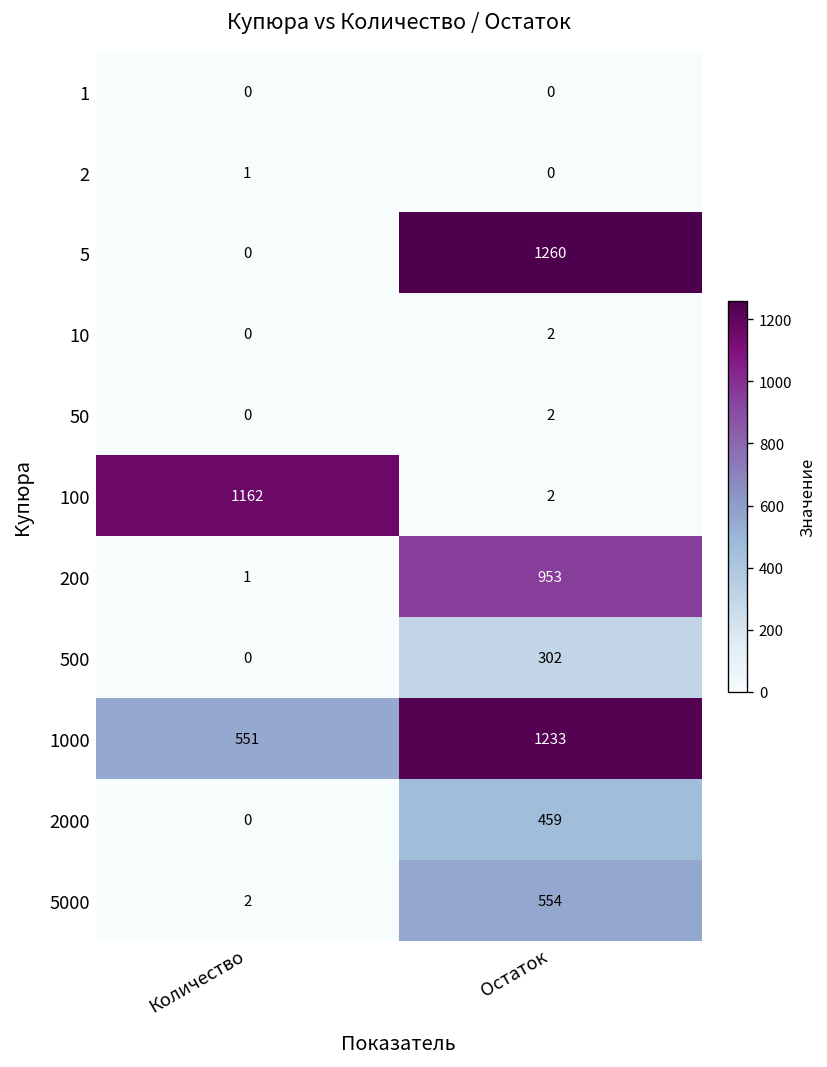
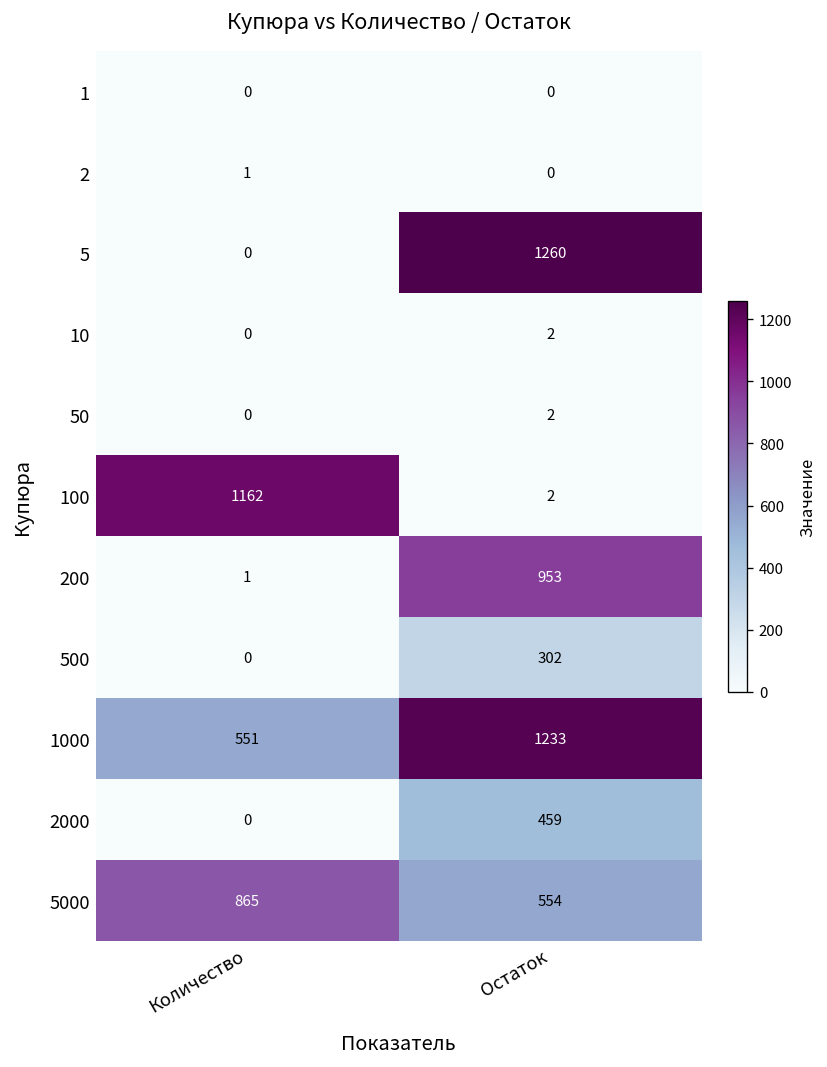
5000, Количество: 2 -> 865
